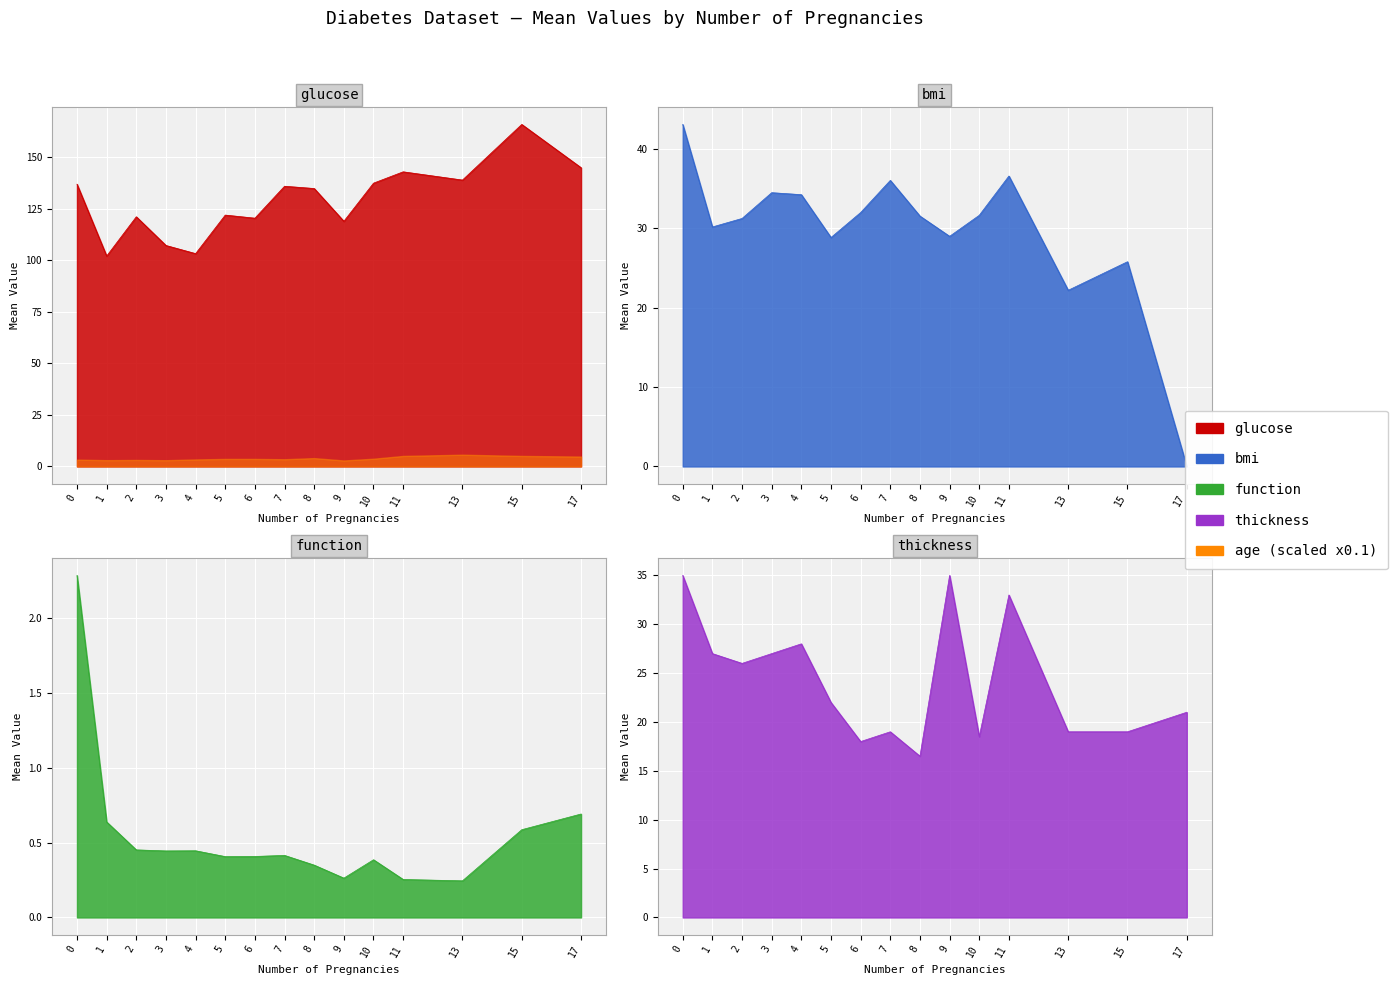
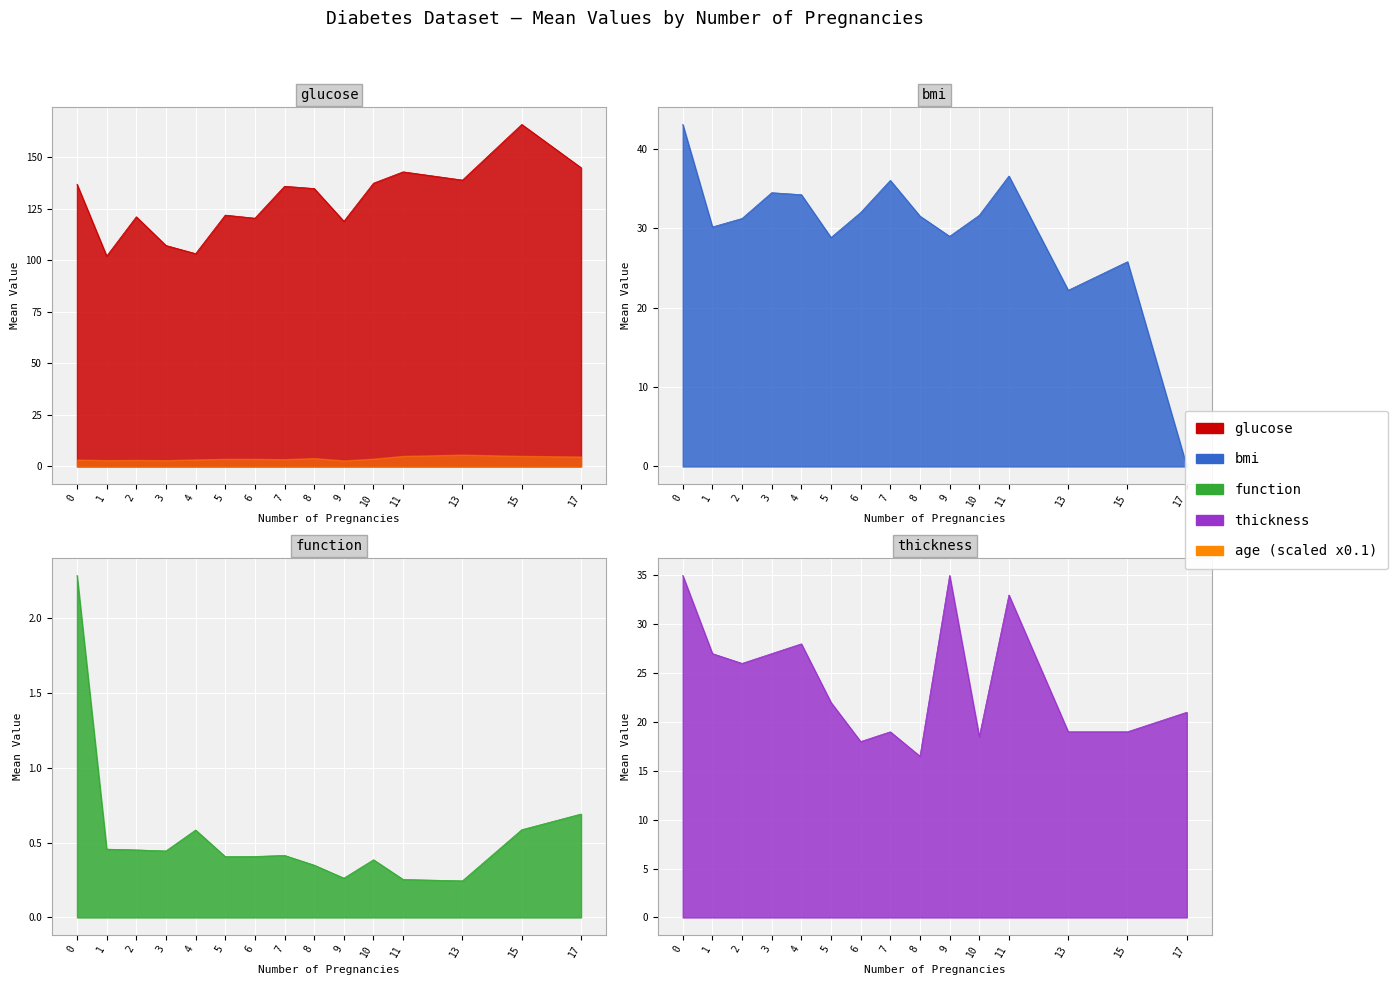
function, 1: 0.64 -> 0.46
function, 4: 0.45 -> 0.59
